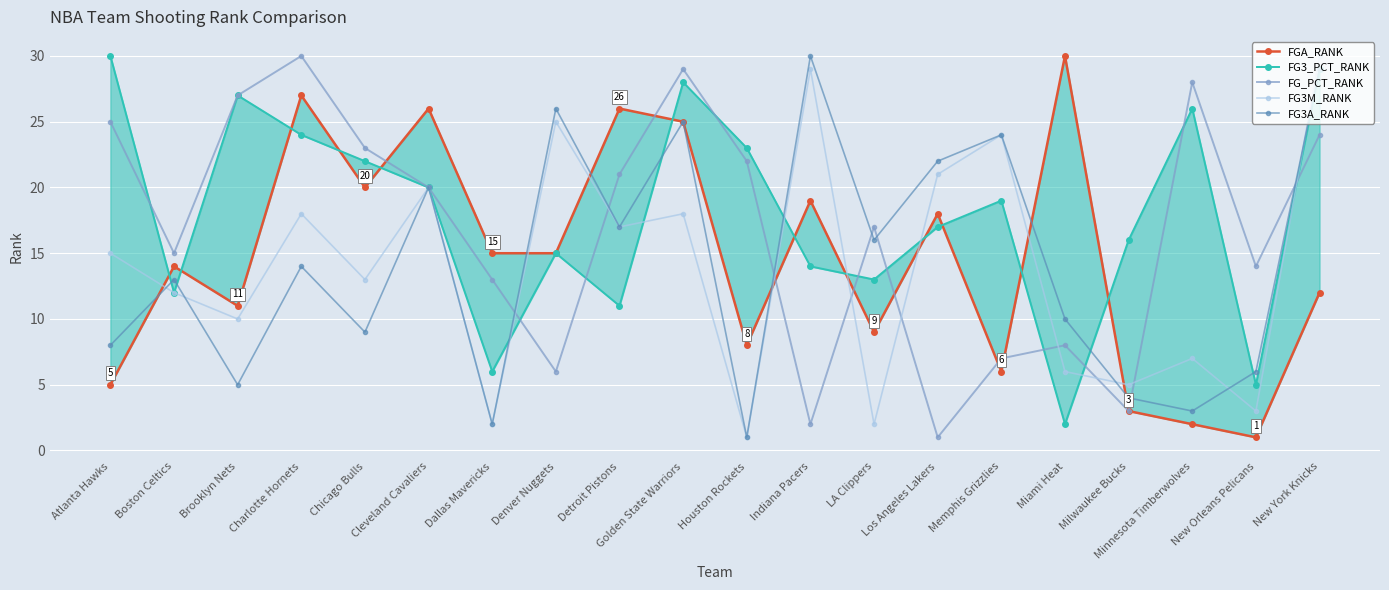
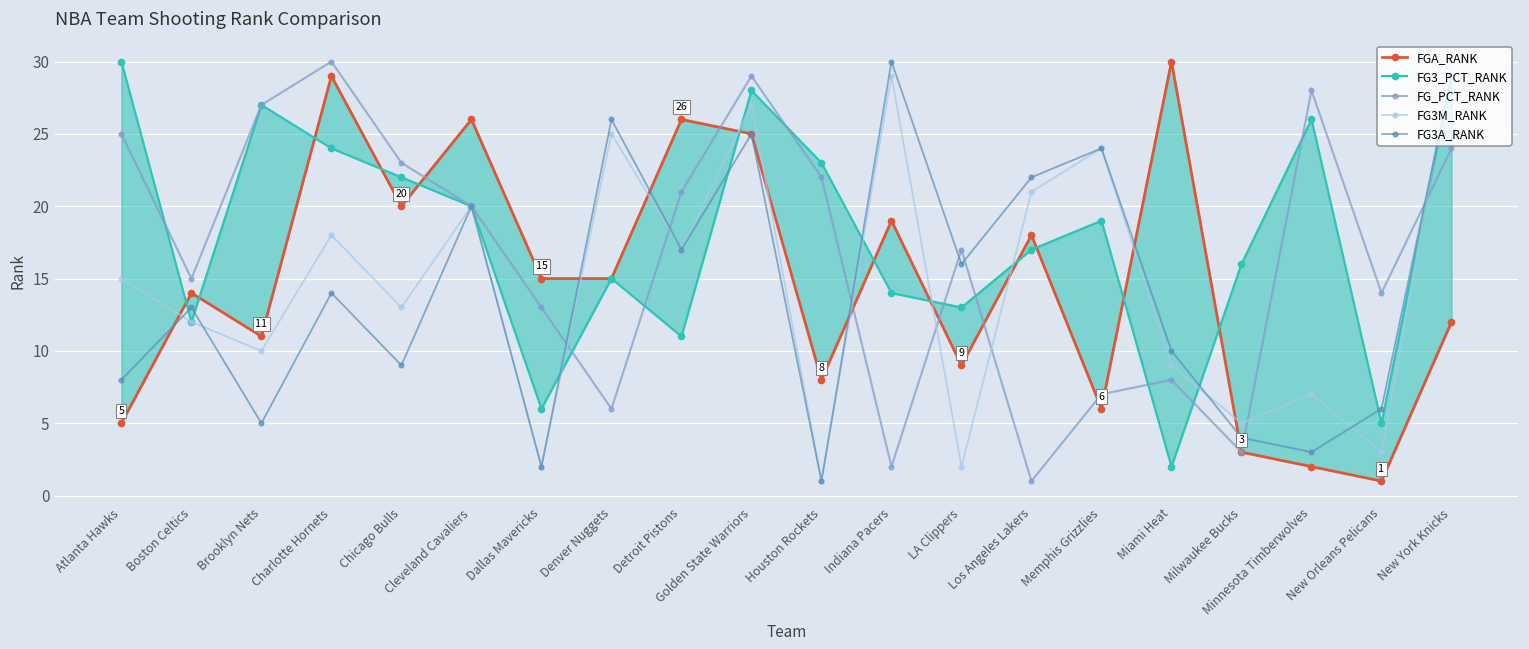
FGA_RANK, Charlotte Hornets: 27 -> 29
FG3M_RANK, Golden State Warriors: 18 -> 27
FG3M_RANK, Miami Heat: 6 -> 9
